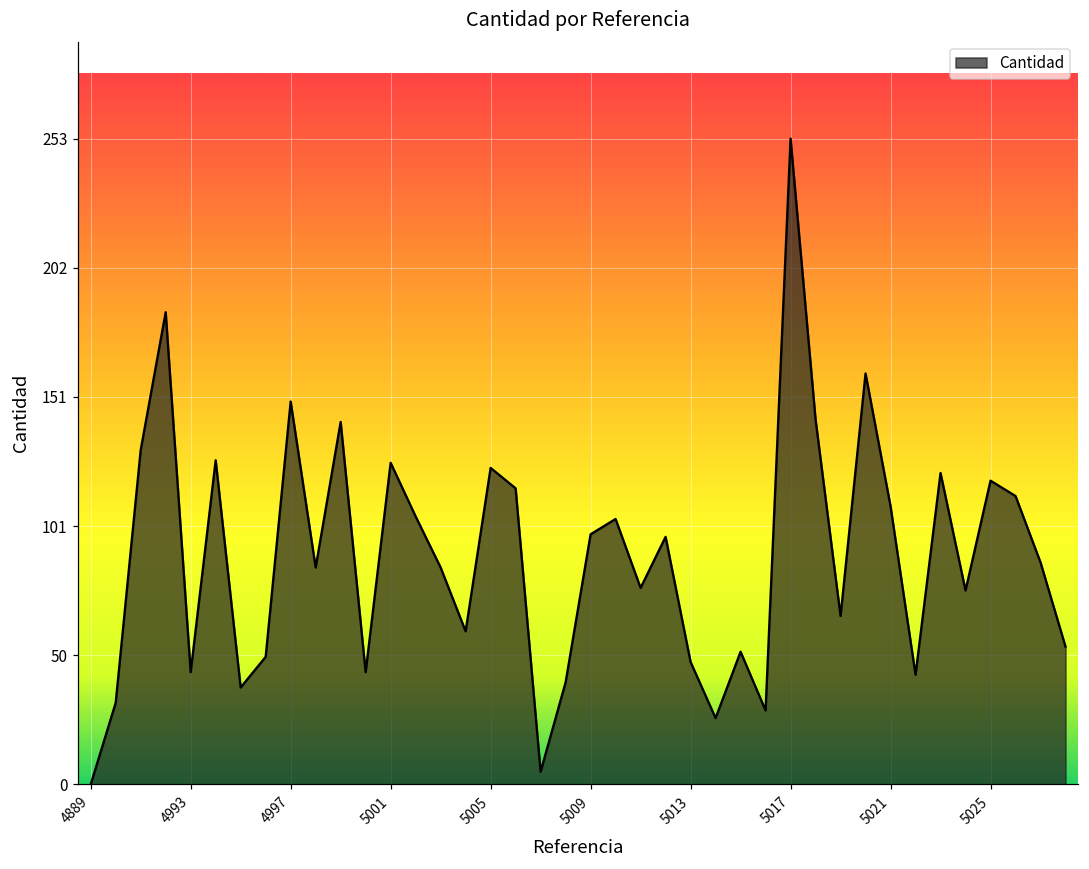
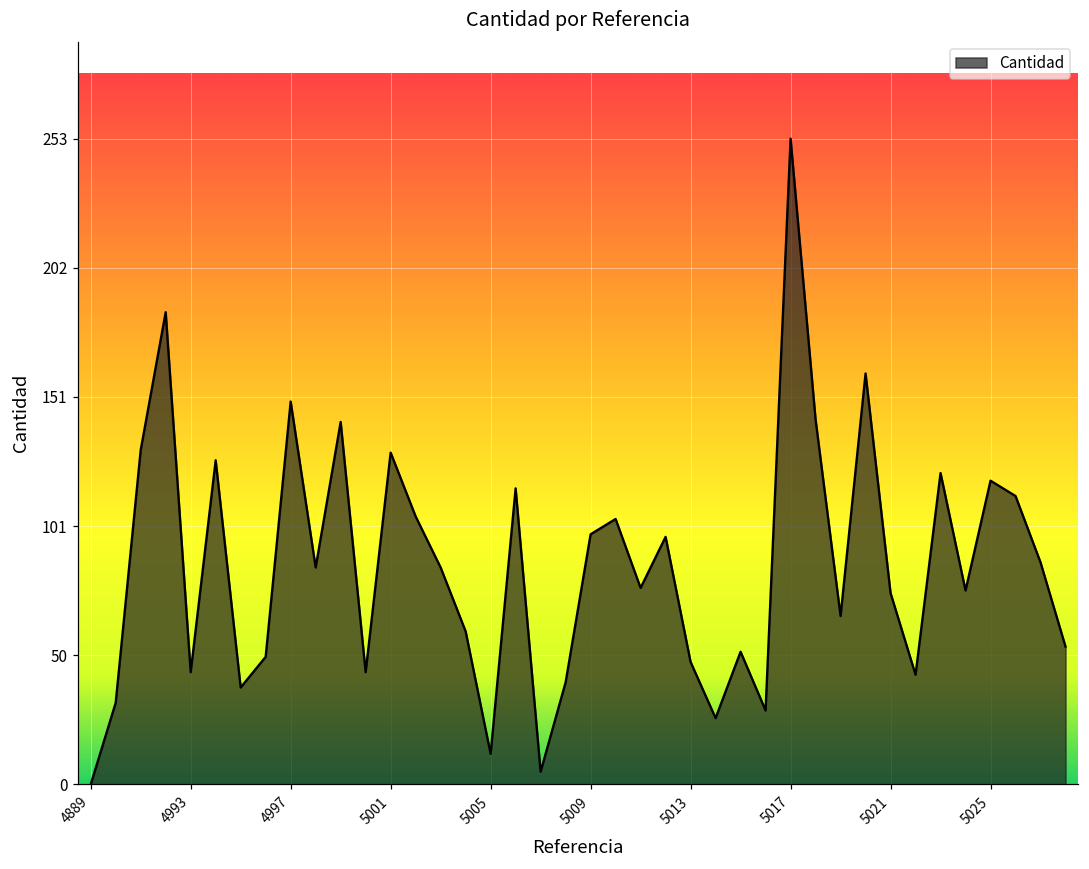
5001: 126 -> 130
5005: 124 -> 12
5021: 109 -> 75
